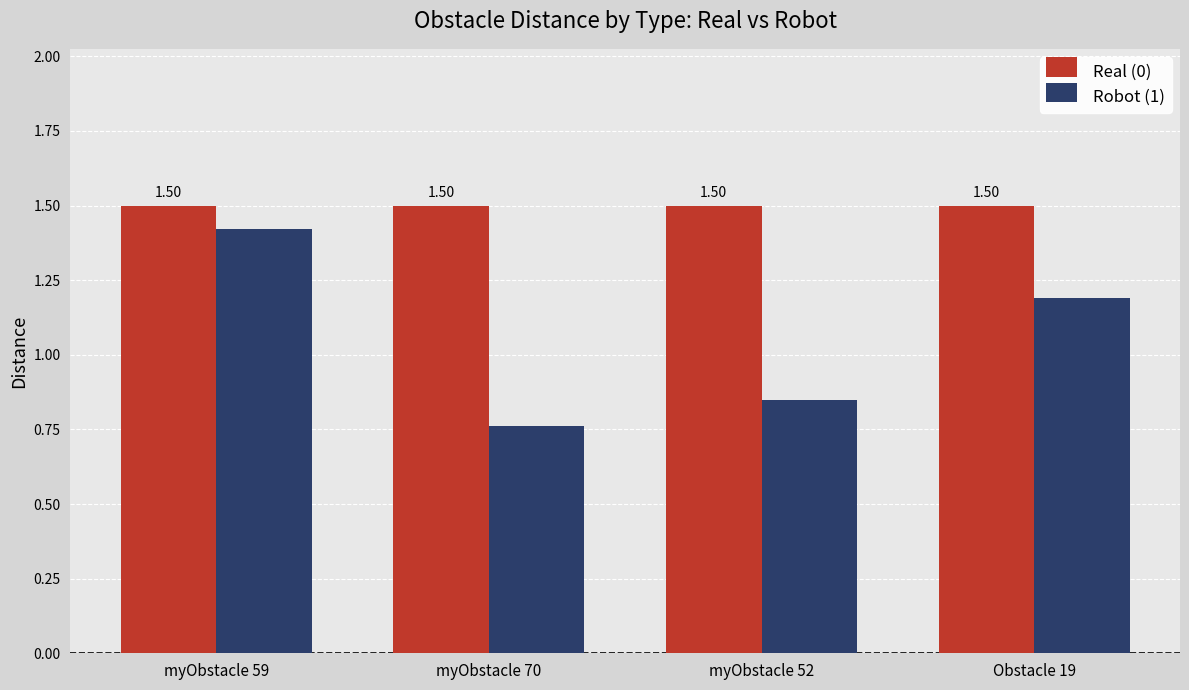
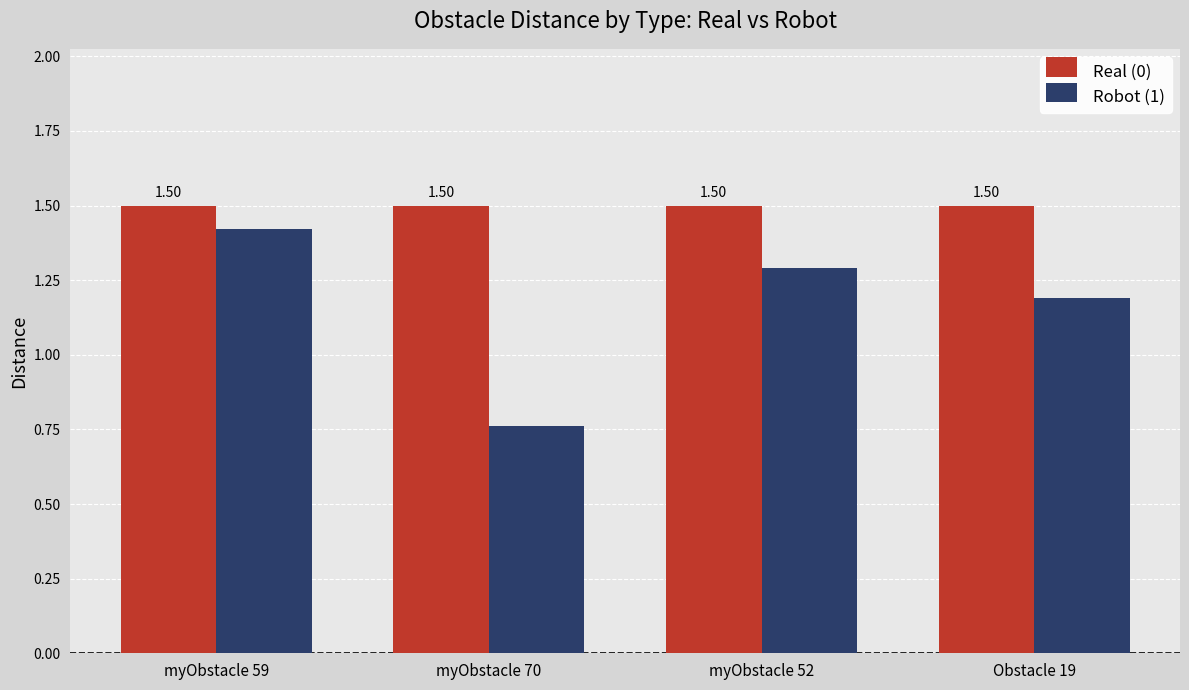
Robot (1), myObstacle 52: 0.85 -> 1.29
